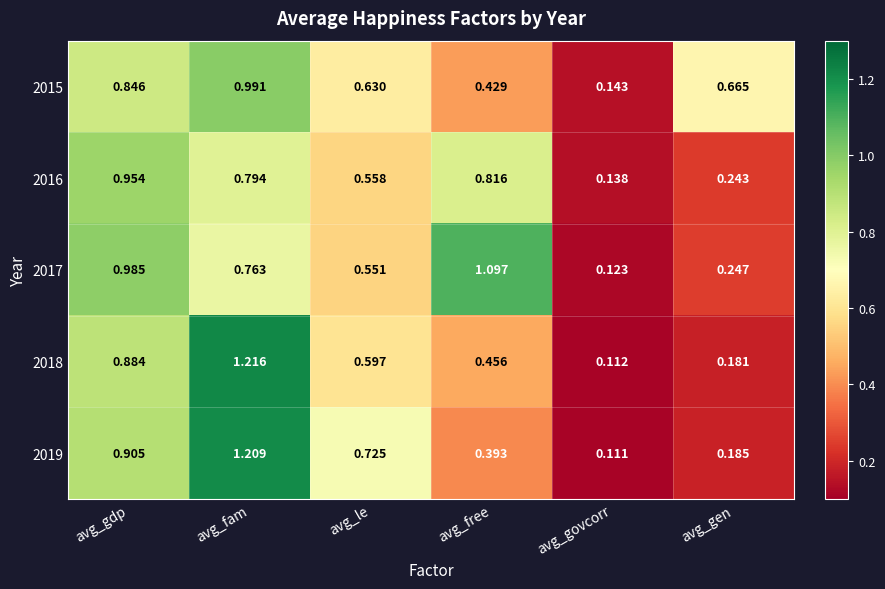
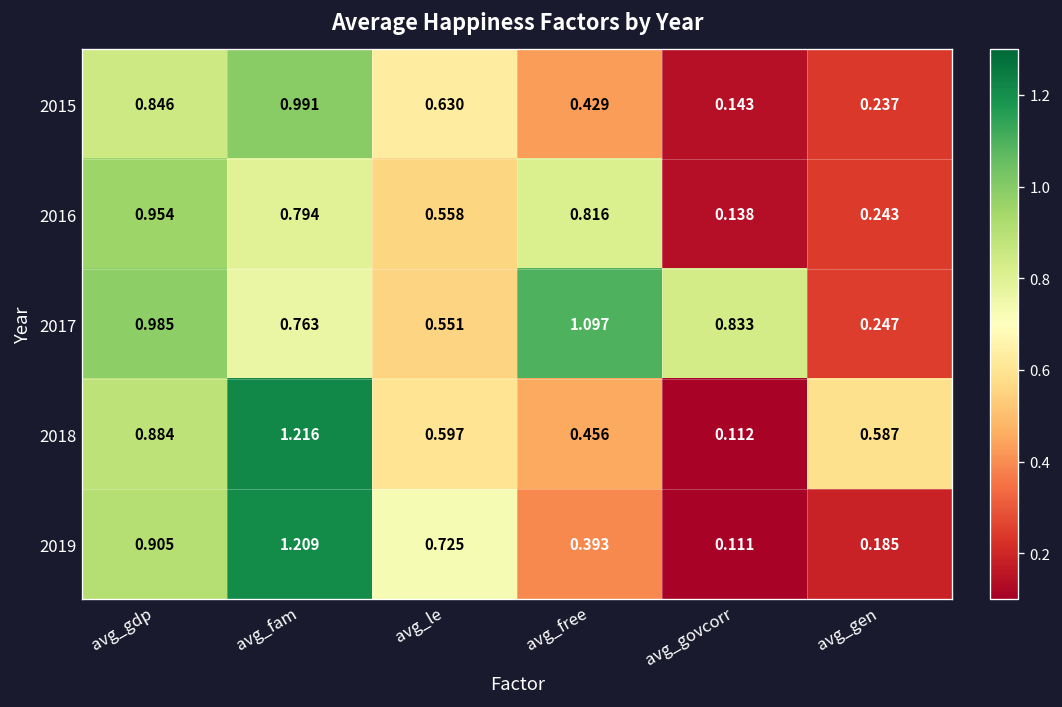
2015, avg_gen: 0.665 -> 0.237
2017, avg_govcorr: 0.123 -> 0.833
2018, avg_gen: 0.181 -> 0.587
